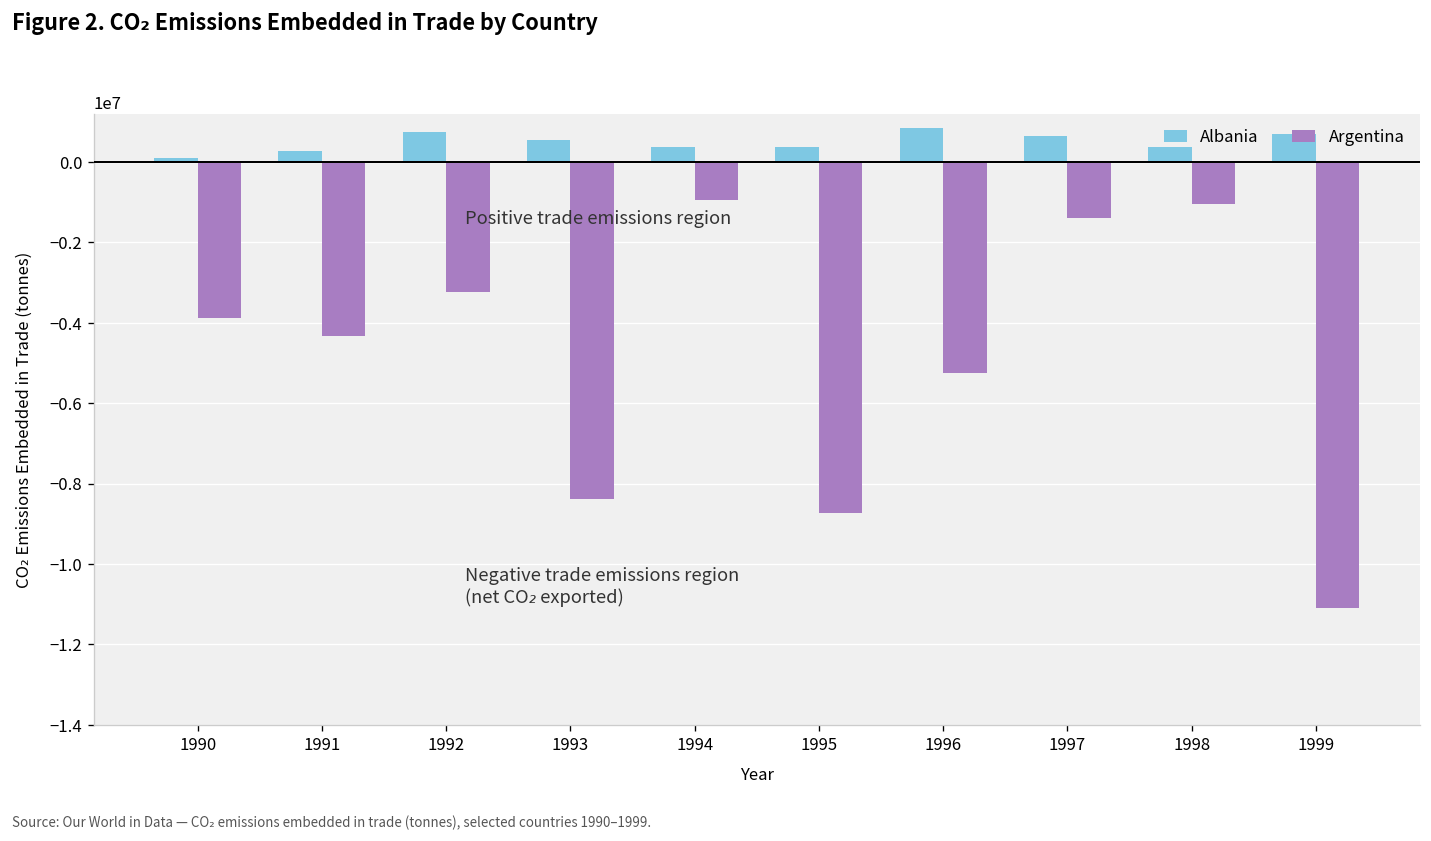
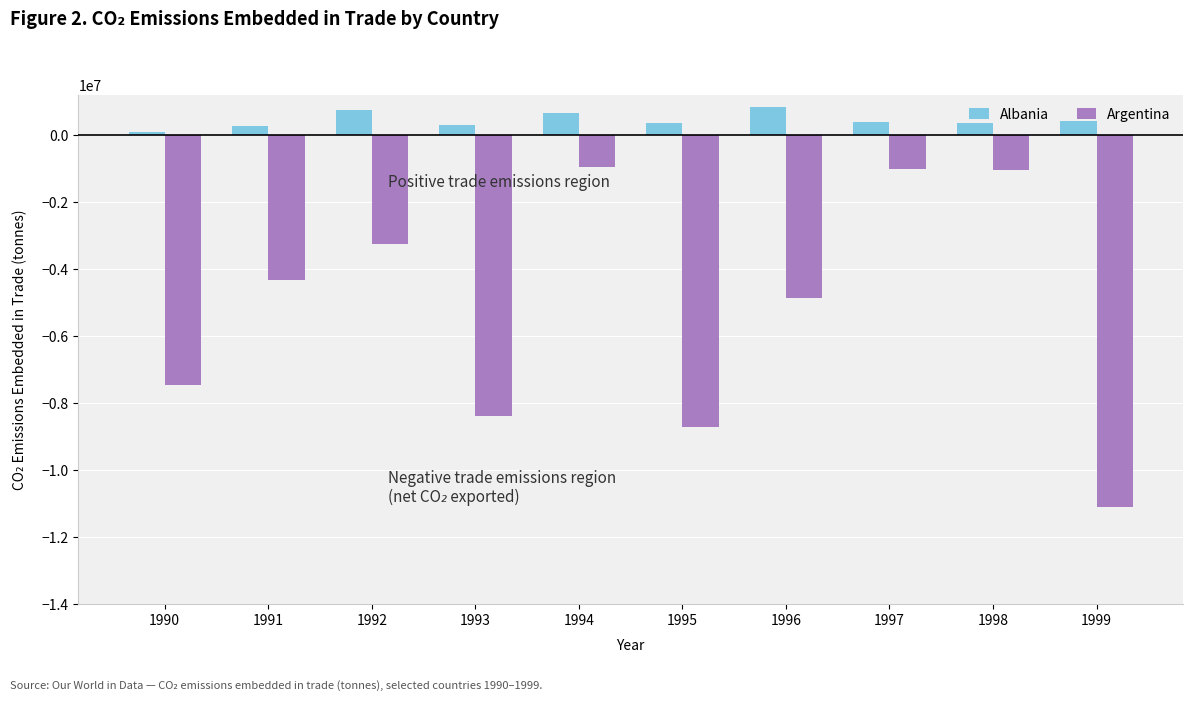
Argentina, 1990: -3900000 -> -7500000
Albania, 1993: 600000 -> 300000
Albania, 1994: 400000 -> 700000
Argentina, 1996: -5200000 -> -4900000
Albania, 1997: 600000 -> 400000
Argentina, 1997: -1400000 -> -1000000
Albania, 1999: 700000 -> 400000
